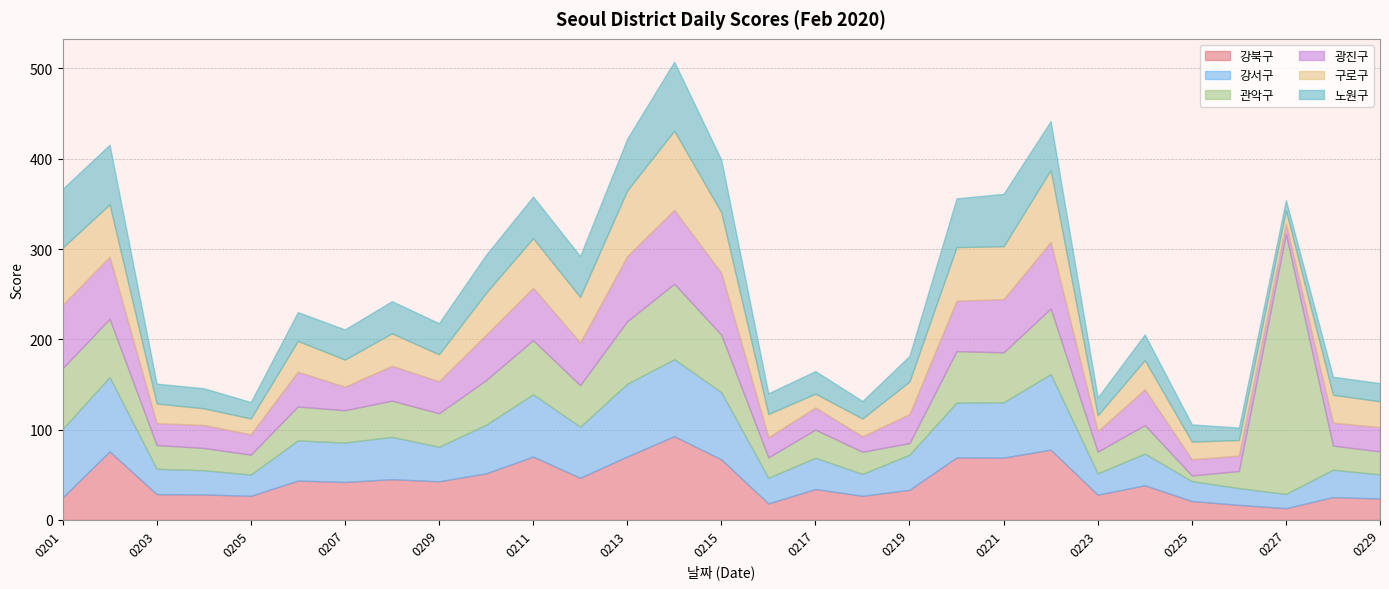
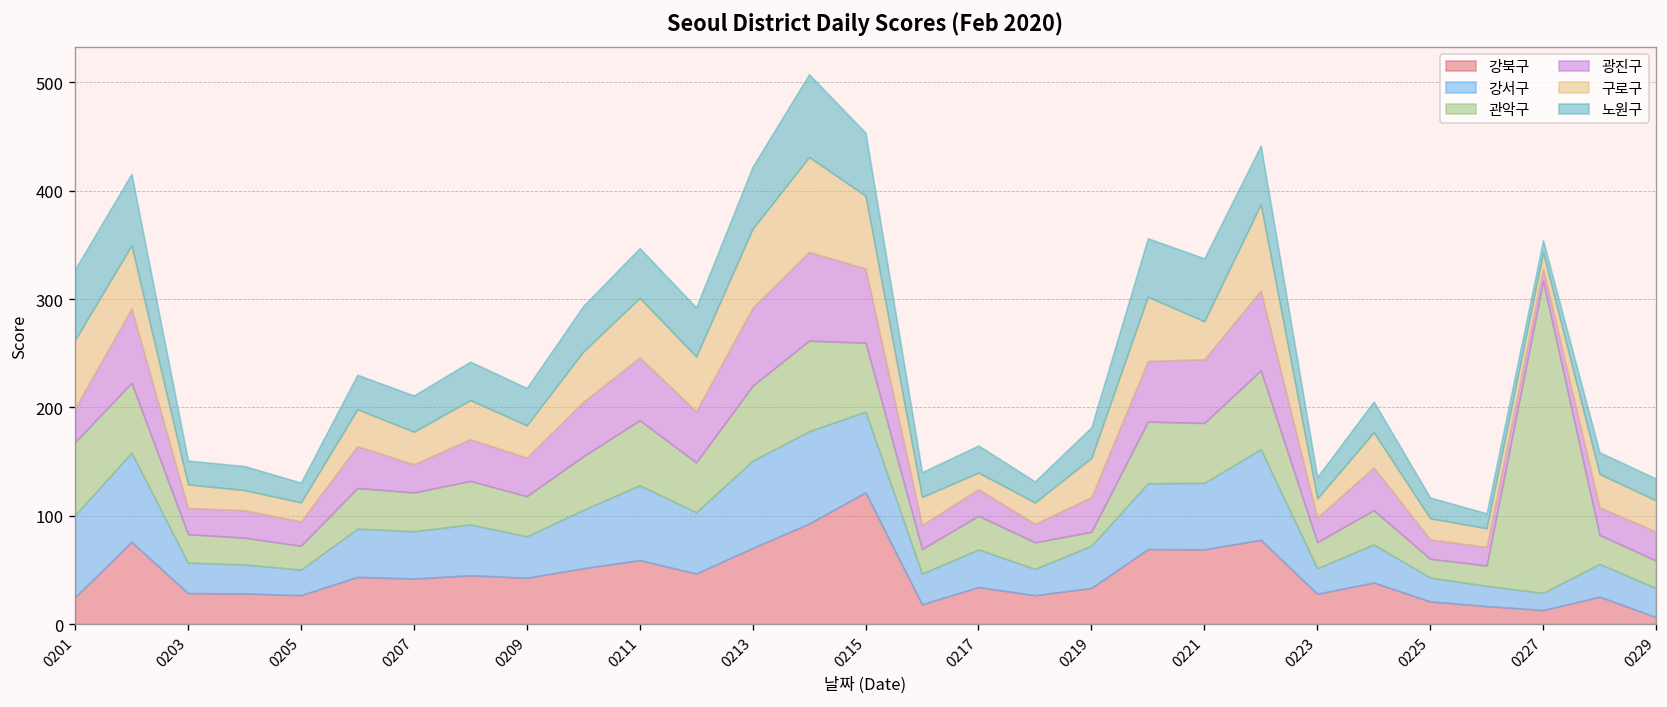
광진구, 0201: 70 -> 30
강북구, 0211: 70 -> 60
강북구, 0215: 70 -> 120
구로구, 0221: 60 -> 40
관악구, 0225: 10 -> 20
강북구, 0229: 20 -> 10
